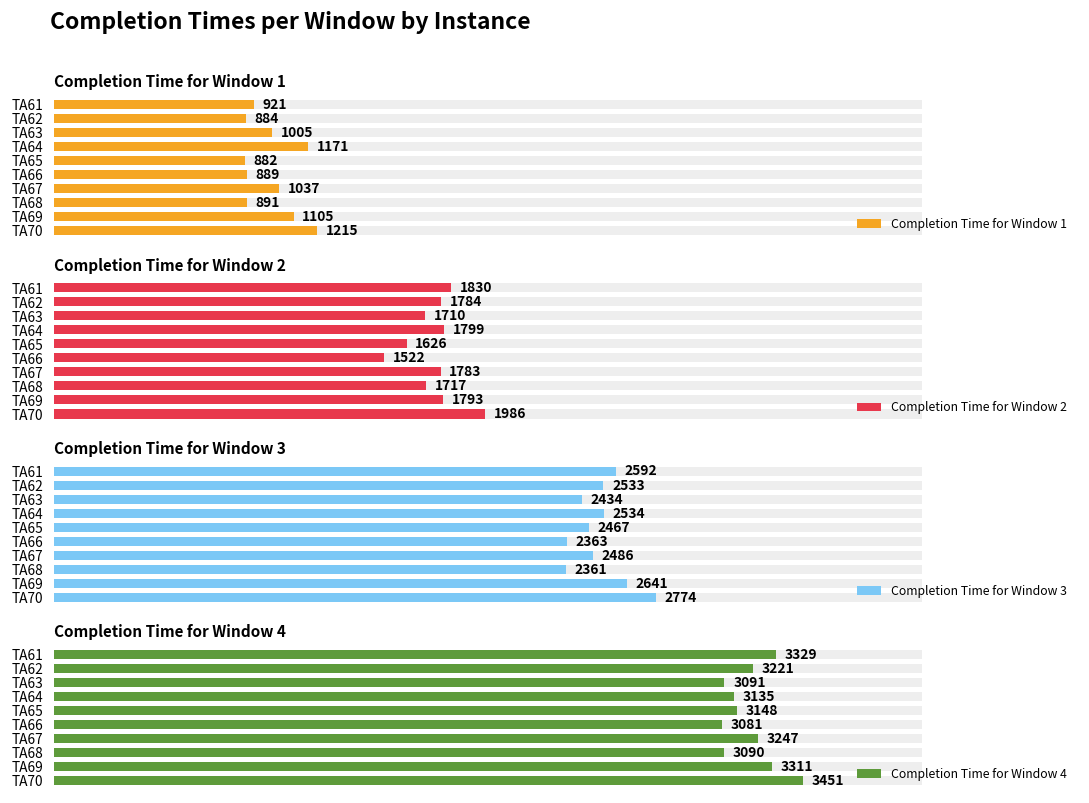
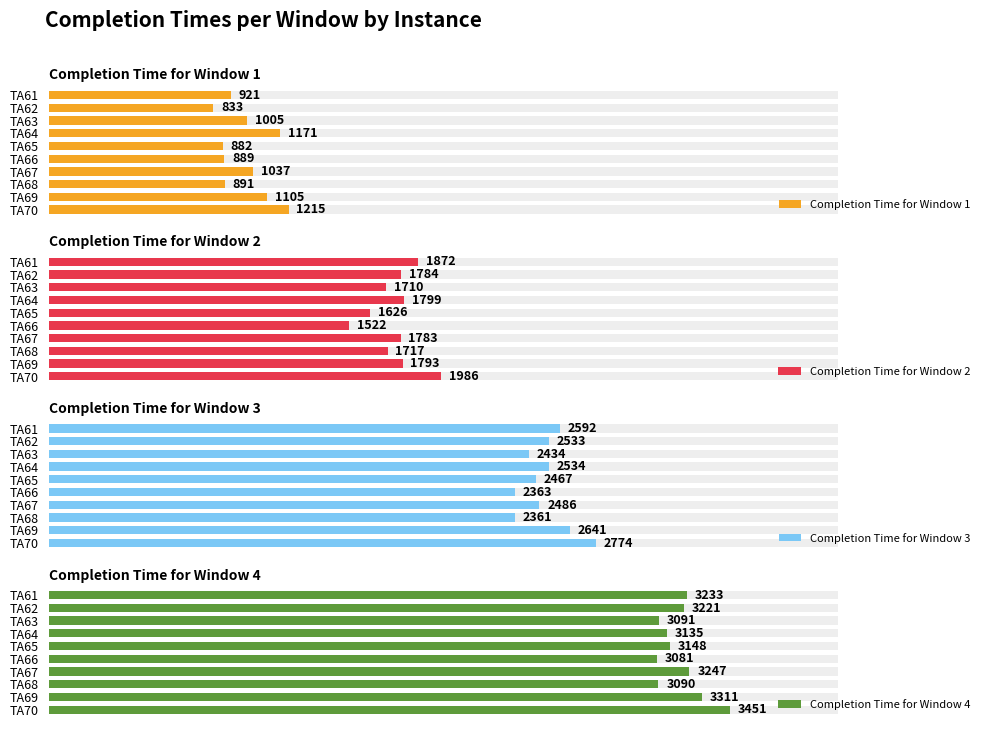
Completion Time for Window 1, Completion Time for Window 1, TA62: 884 -> 833
Completion Time for Window 2, Completion Time for Window 2, TA61: 1830 -> 1872
Completion Time for Window 4, Completion Time for Window 4, TA61: 3329 -> 3233
